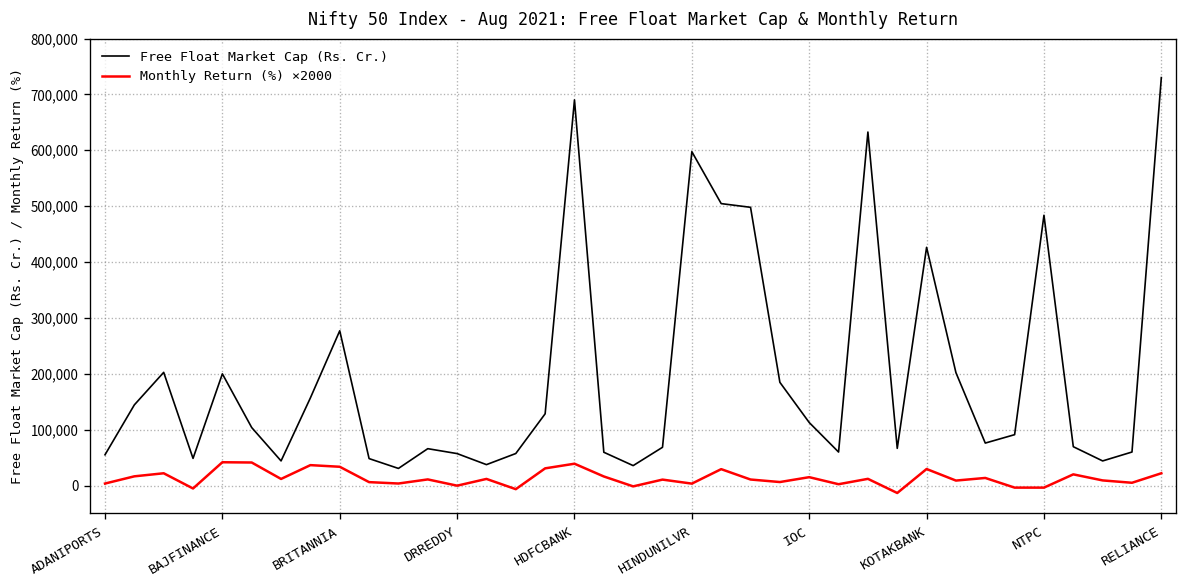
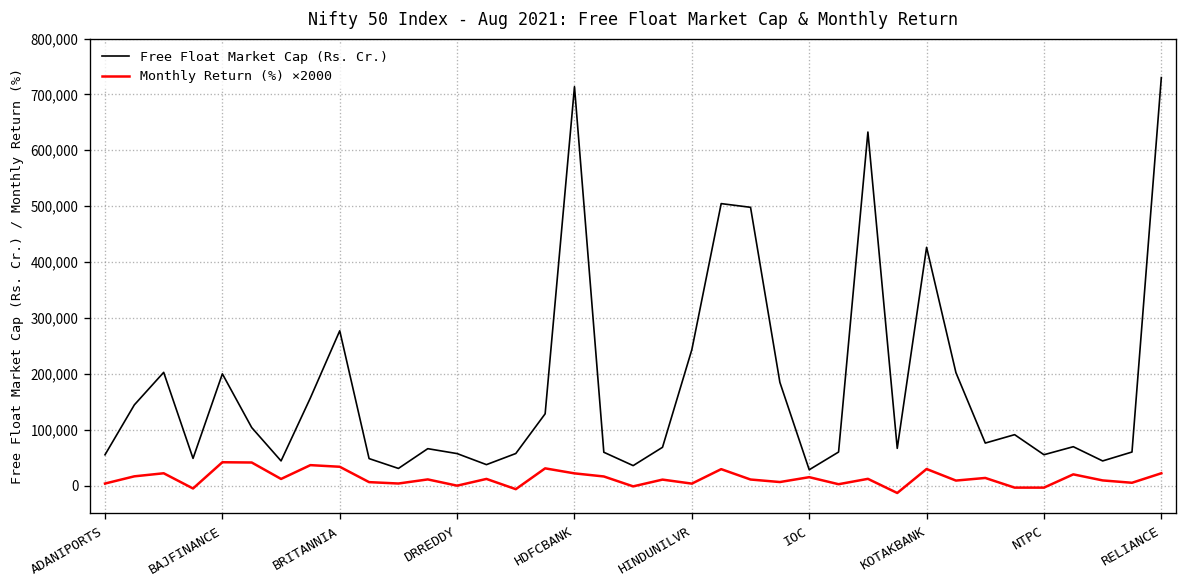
Free Float Market Cap (Rs. Cr.), HDFCBANK: 690,000 -> 710,000
Monthly Return (%) ×2000, HDFCBANK: 40,000 -> 20,000
Free Float Market Cap (Rs. Cr.), HINDUNILVR: 600,000 -> 240,000
Free Float Market Cap (Rs. Cr.), IOC: 110,000 -> 30,000
Free Float Market Cap (Rs. Cr.), NTPC: 480,000 -> 60,000
